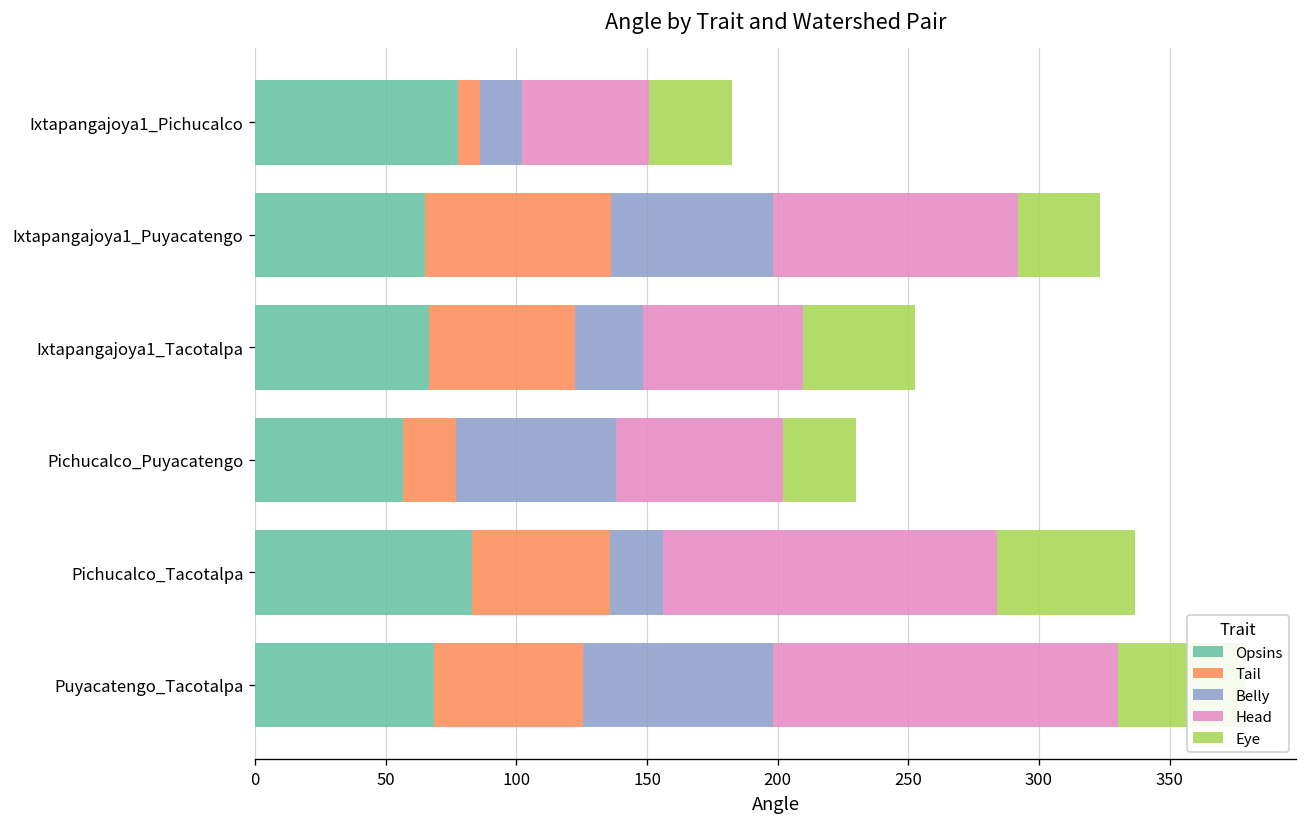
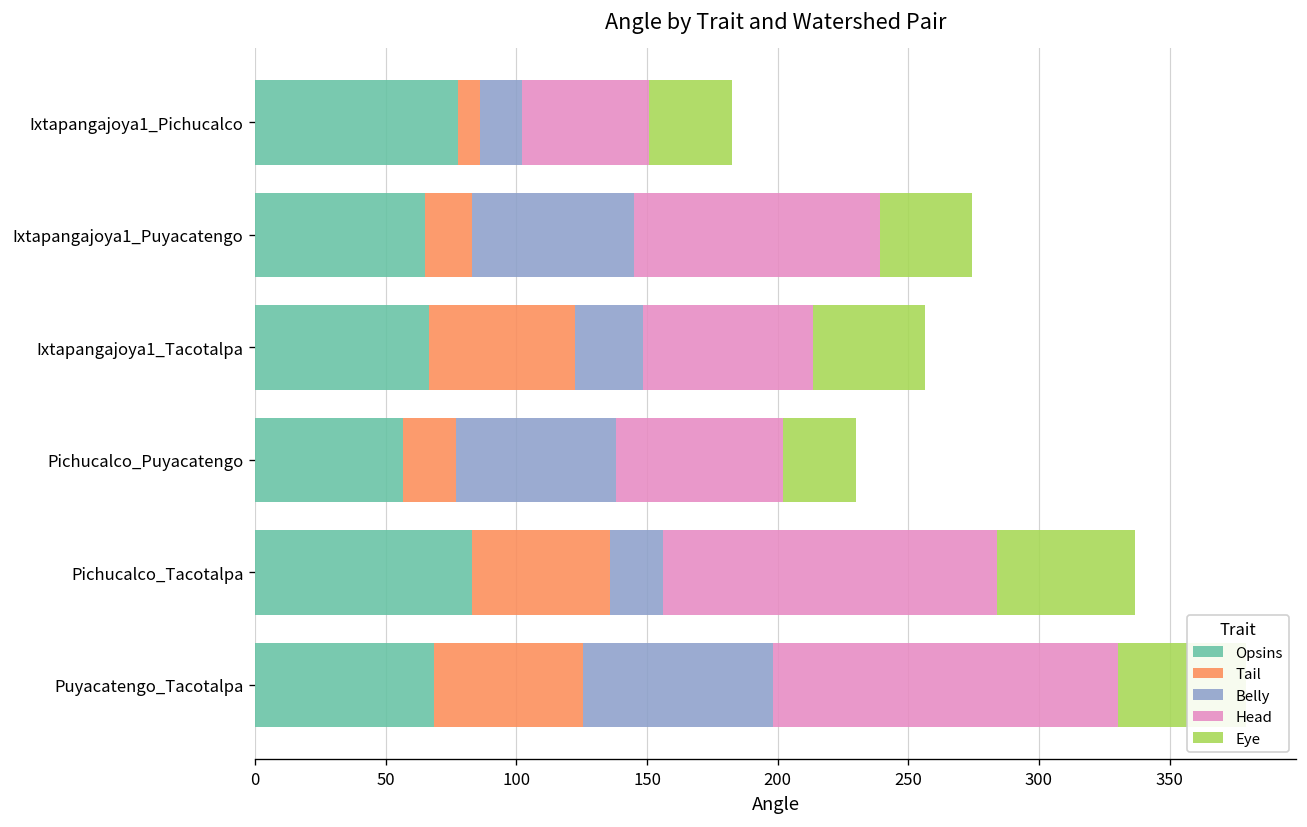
Tail, Ixtapangajoya1_Puyacatengo: 71 -> 18
Eye, Ixtapangajoya1_Puyacatengo: 31 -> 35
Head, Ixtapangajoya1_Tacotalpa: 61 -> 65
